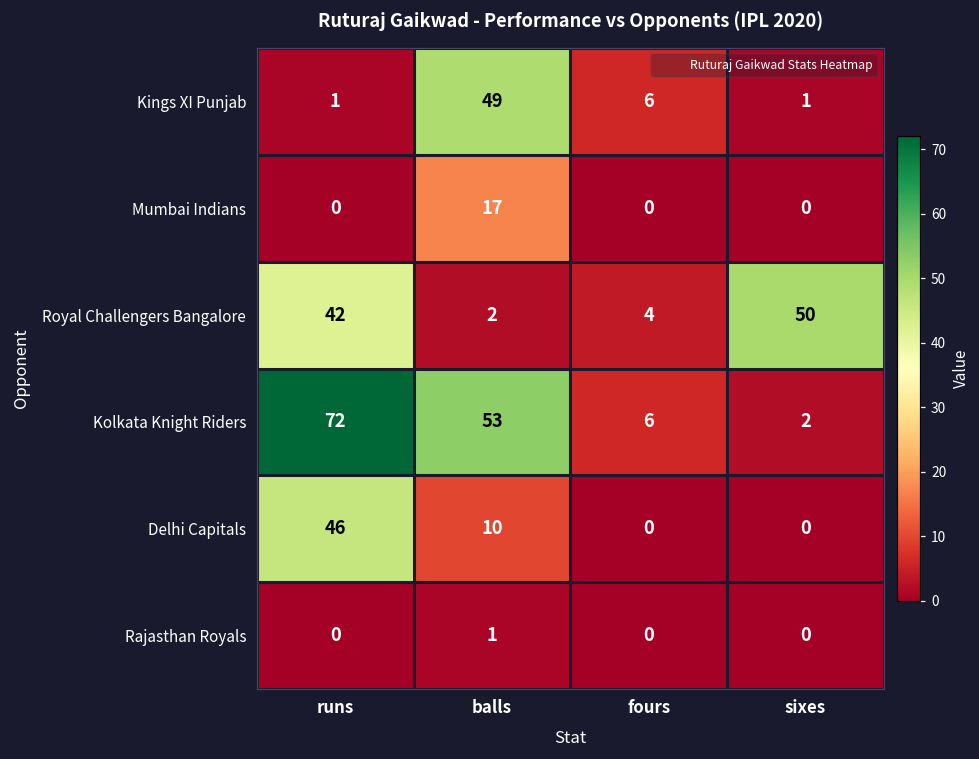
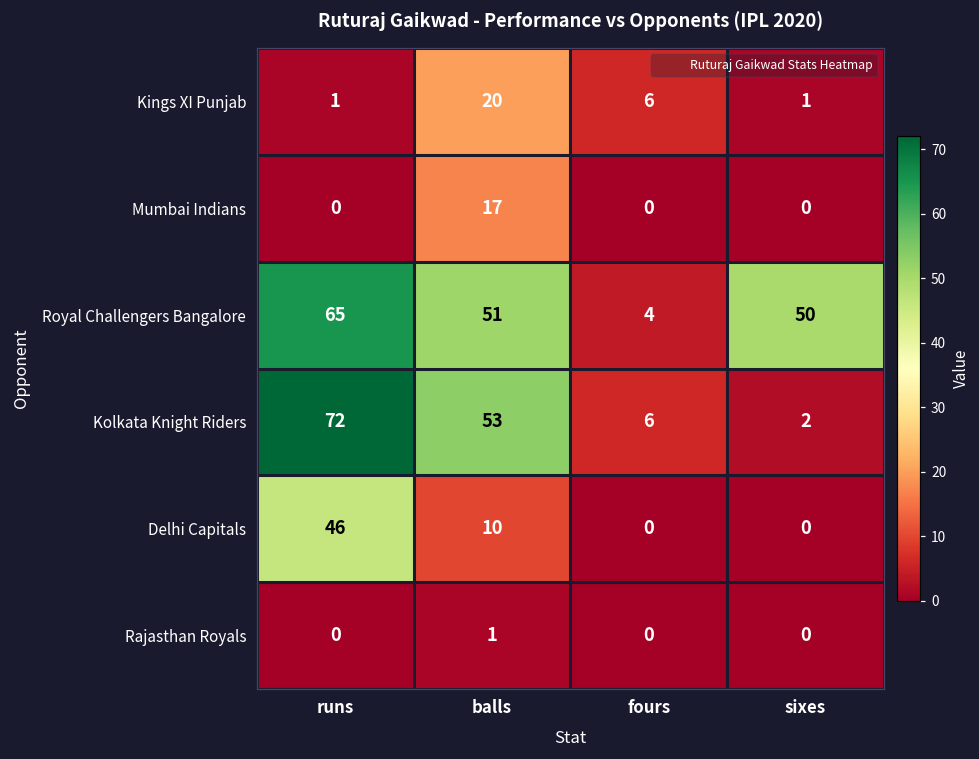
Kings XI Punjab, balls: 49 -> 20
Royal Challengers Bangalore, runs: 42 -> 65
Royal Challengers Bangalore, balls: 2 -> 51
